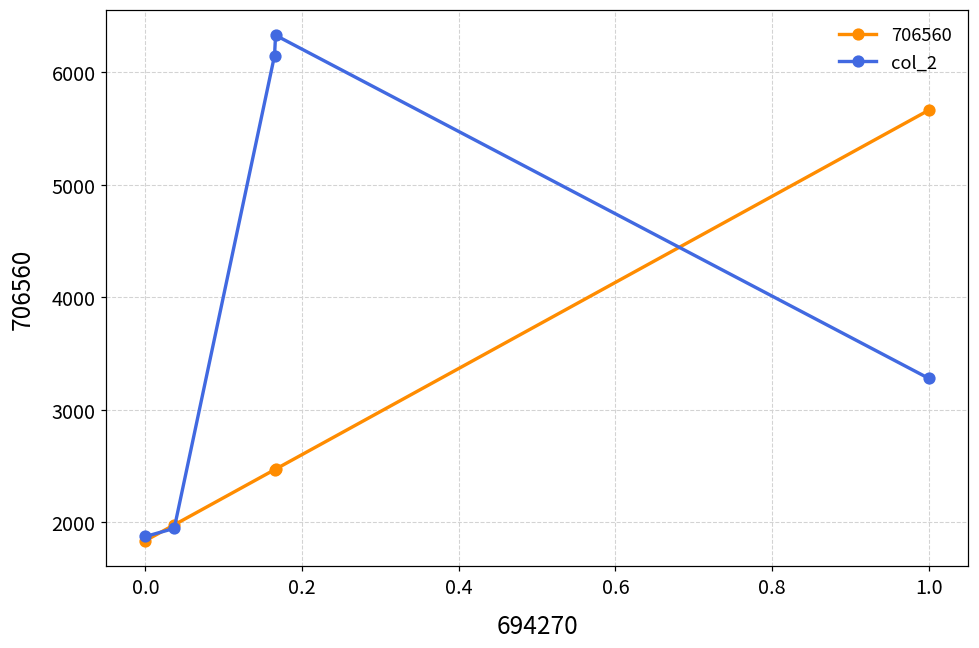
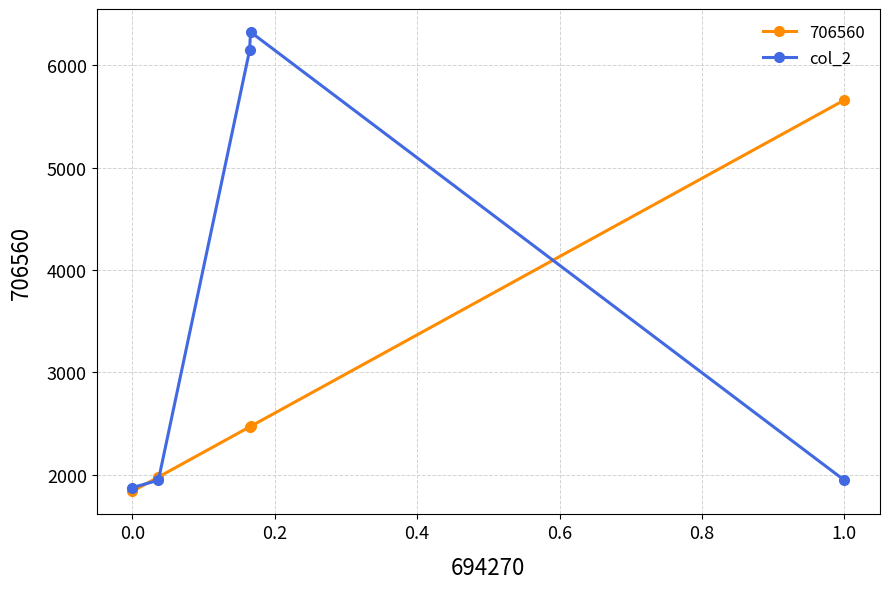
col_2, 1.0: 3280 -> 1950
